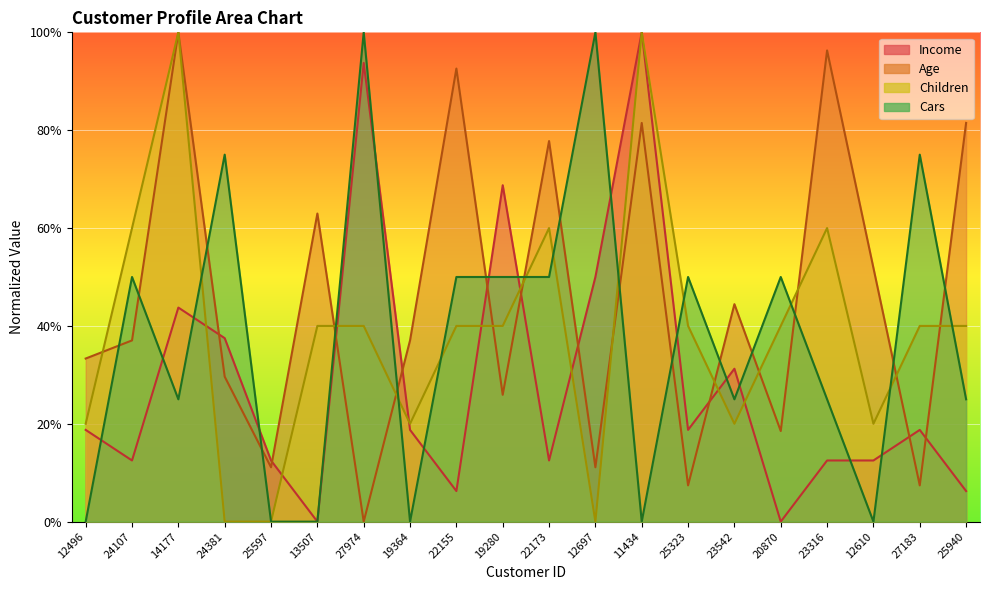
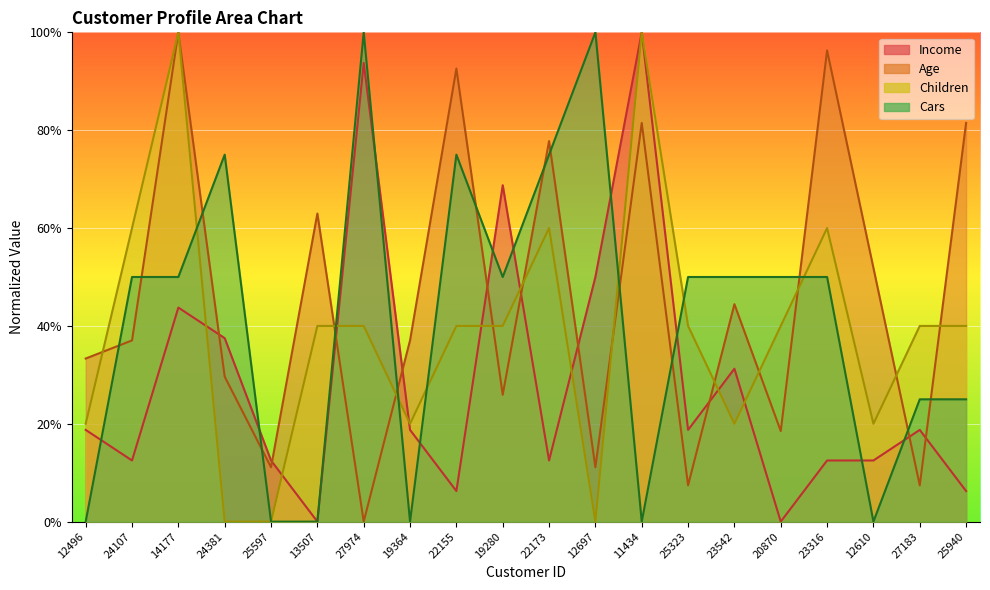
Cars, 14177: 25% -> 50%
Cars, 22155: 50% -> 75%
Cars, 22173: 50% -> 75%
Cars, 23542: 25% -> 50%
Cars, 23316: 25% -> 50%
Cars, 27183: 75% -> 25%
